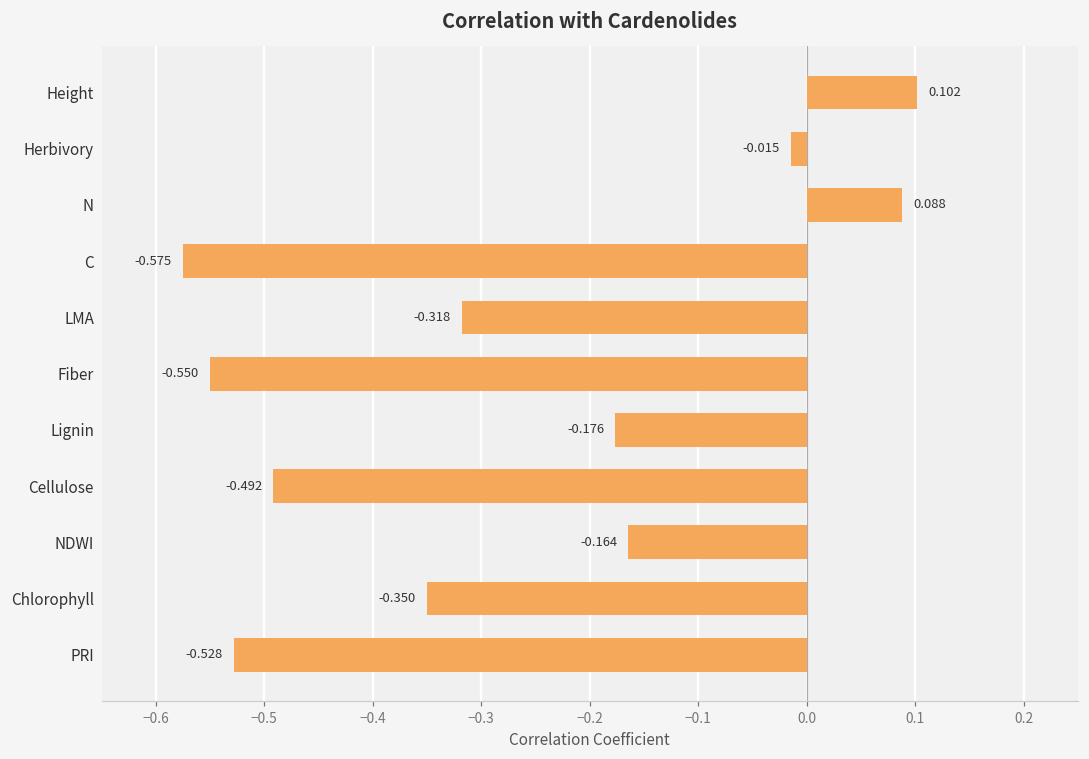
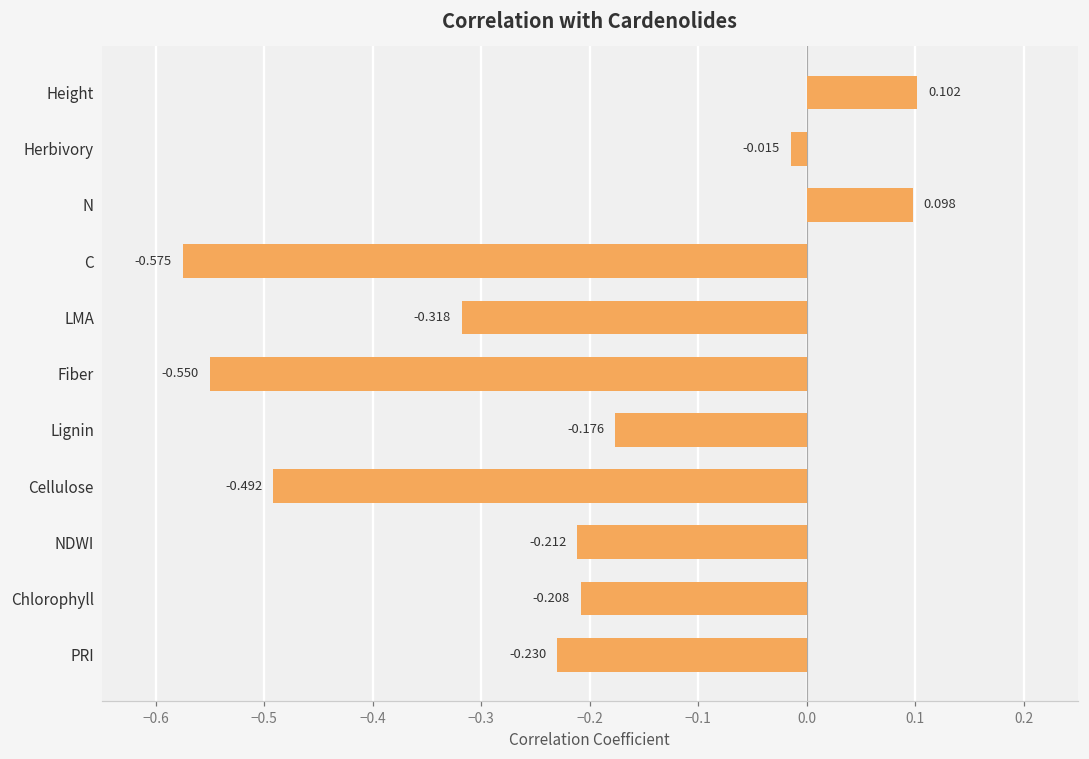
N: 0.088 -> 0.098
NDWI: -0.164 -> -0.212
Chlorophyll: -0.350 -> -0.208
PRI: -0.528 -> -0.230
